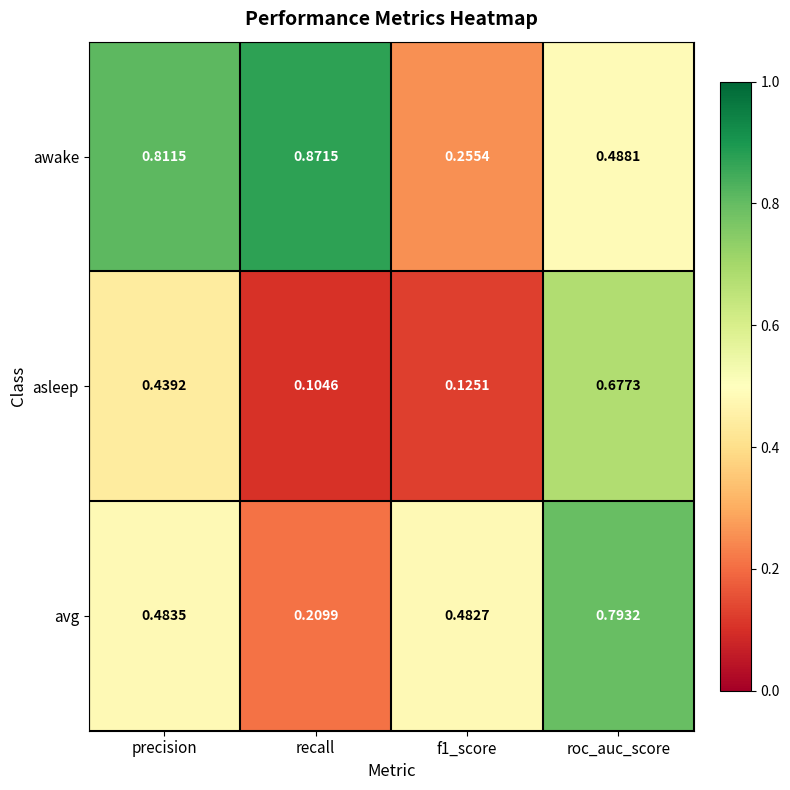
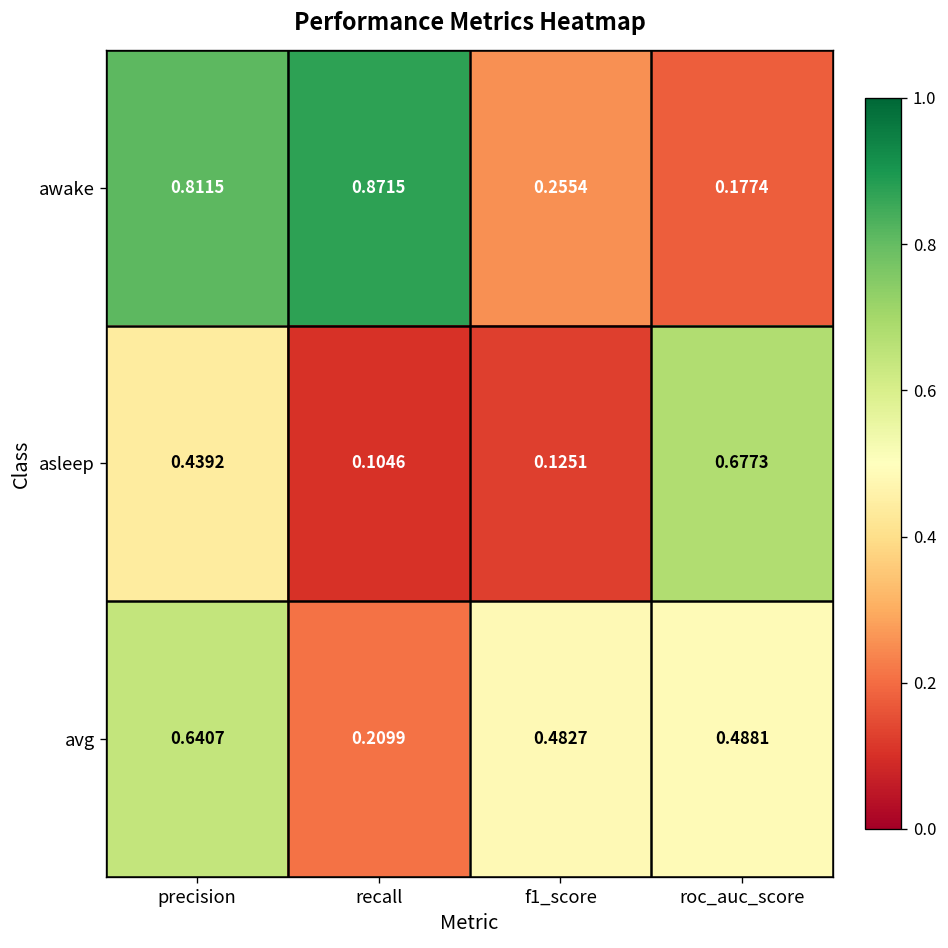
awake, roc_auc_score: 0.4881 -> 0.1774
avg, precision: 0.4835 -> 0.6407
avg, roc_auc_score: 0.7932 -> 0.4881
